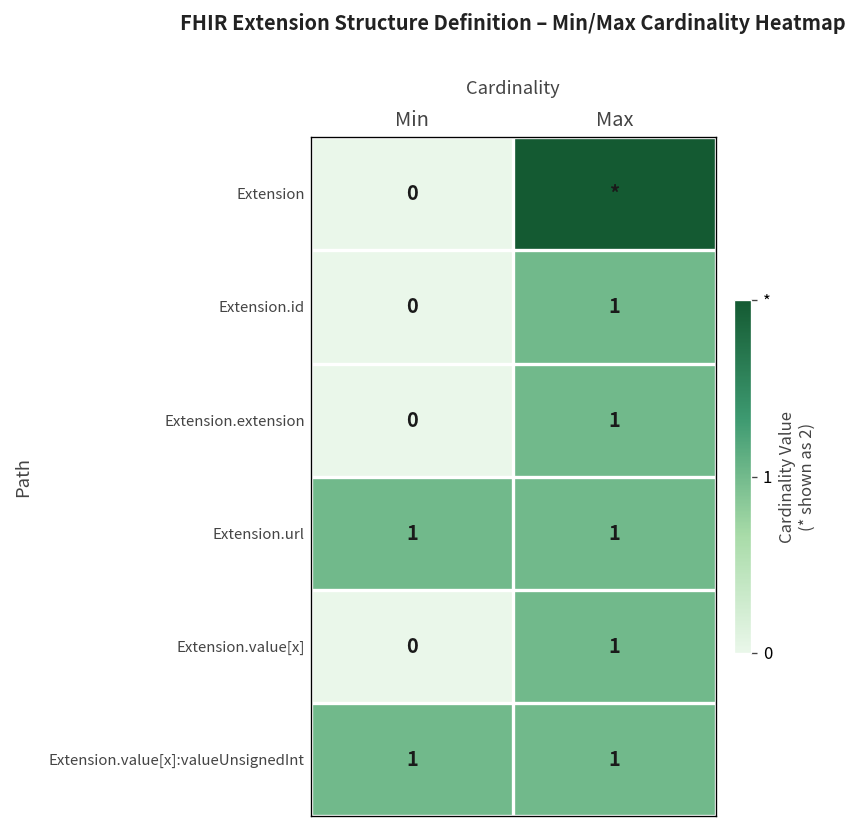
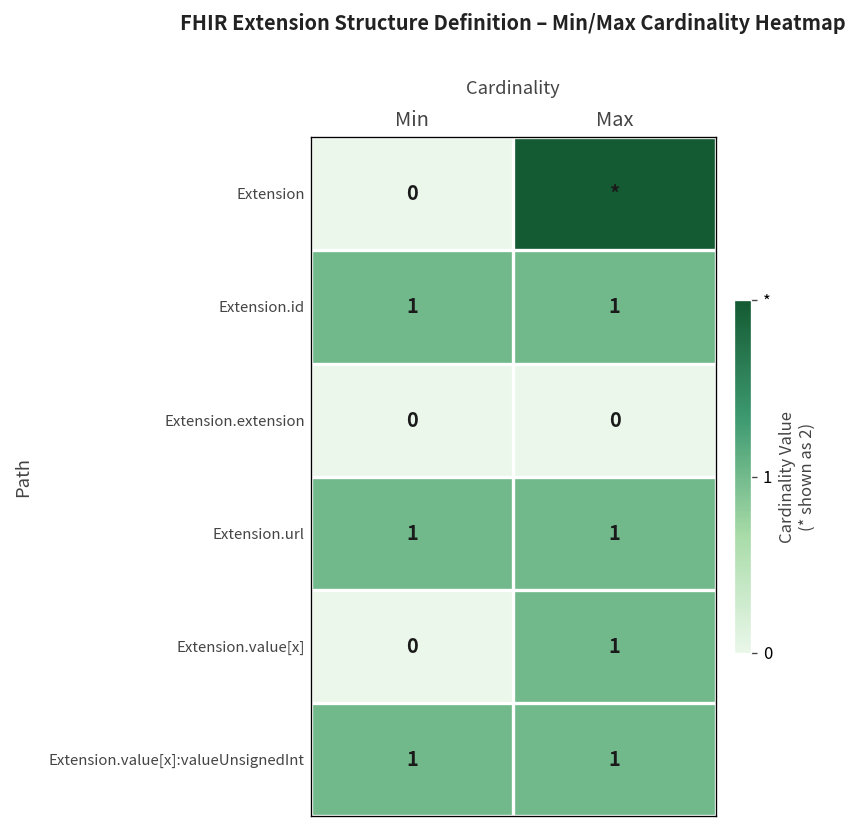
Extension.id, Min: 0 -> 1
Extension.extension, Max: 1 -> 0
